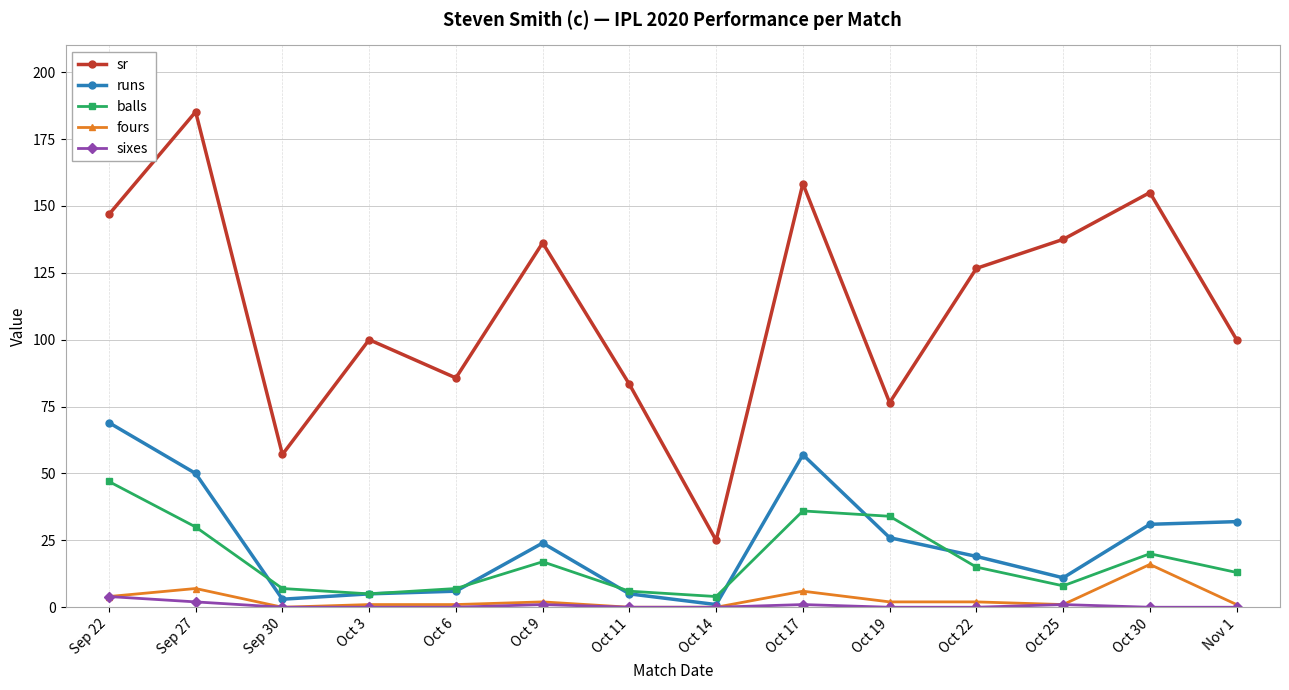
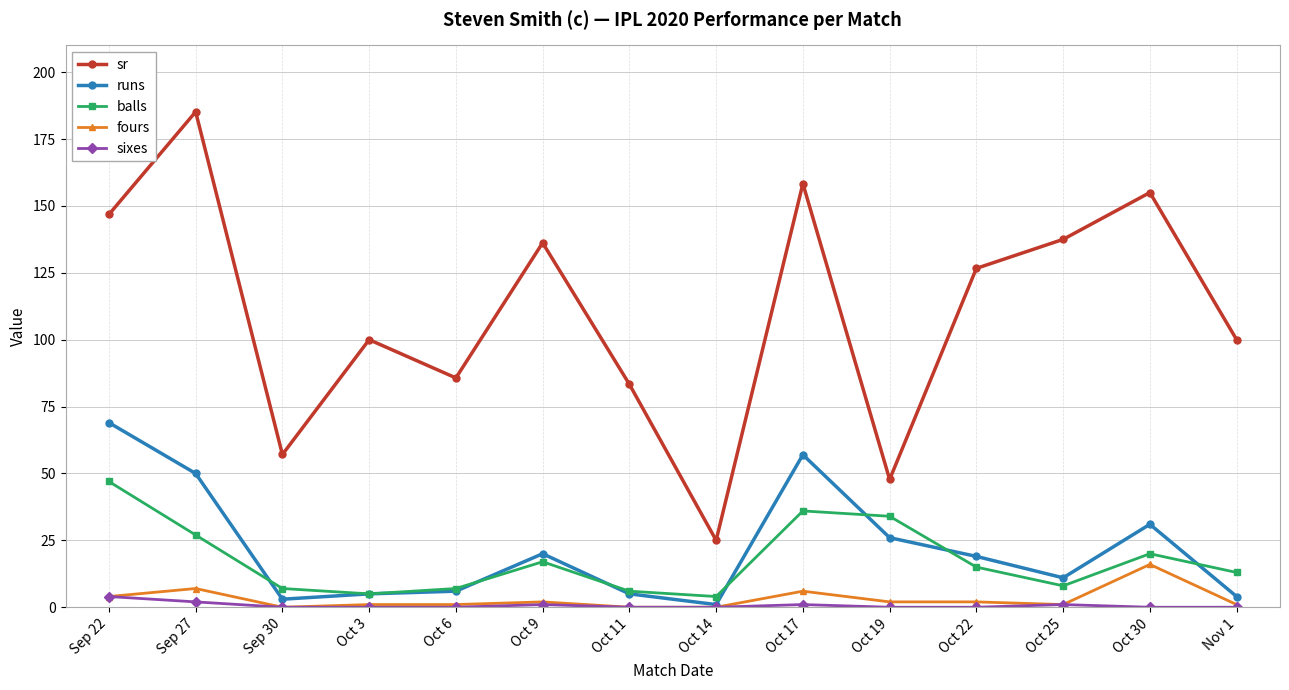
balls, Sep 27: 30 -> 27
runs, Oct 9: 24 -> 20
sr, Oct 19: 76 -> 48
runs, Nov 1: 32 -> 4
